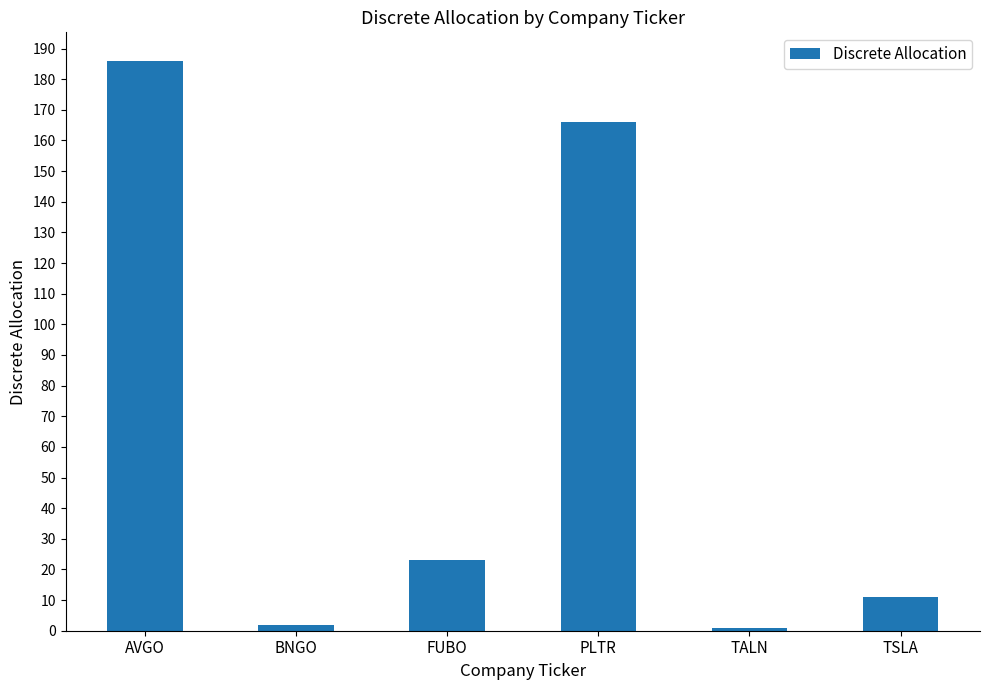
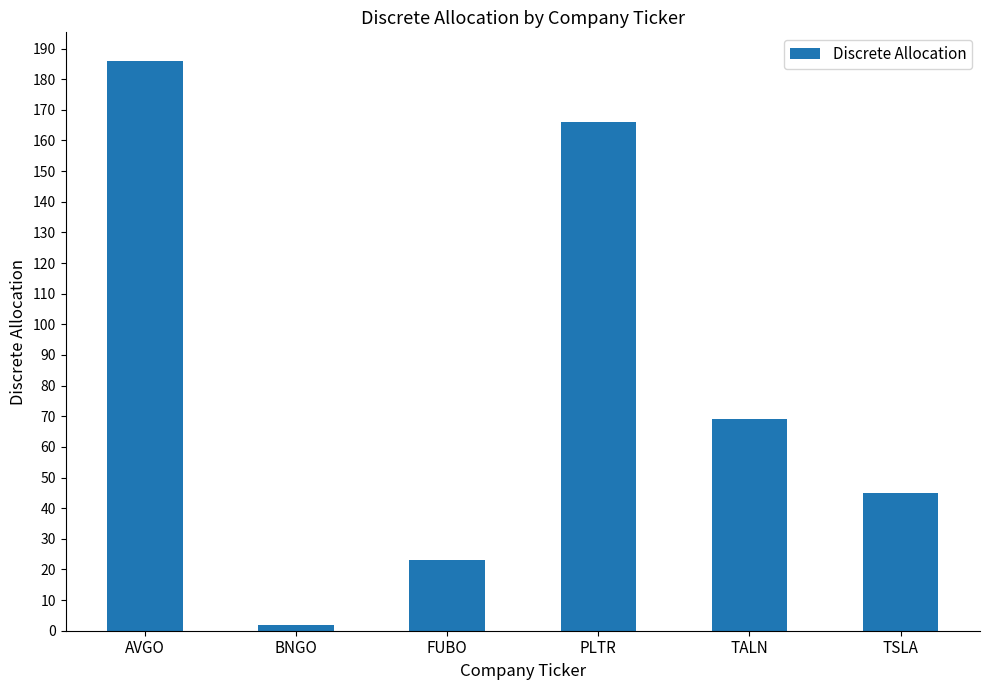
TALN: 1 -> 69
TSLA: 11 -> 45
